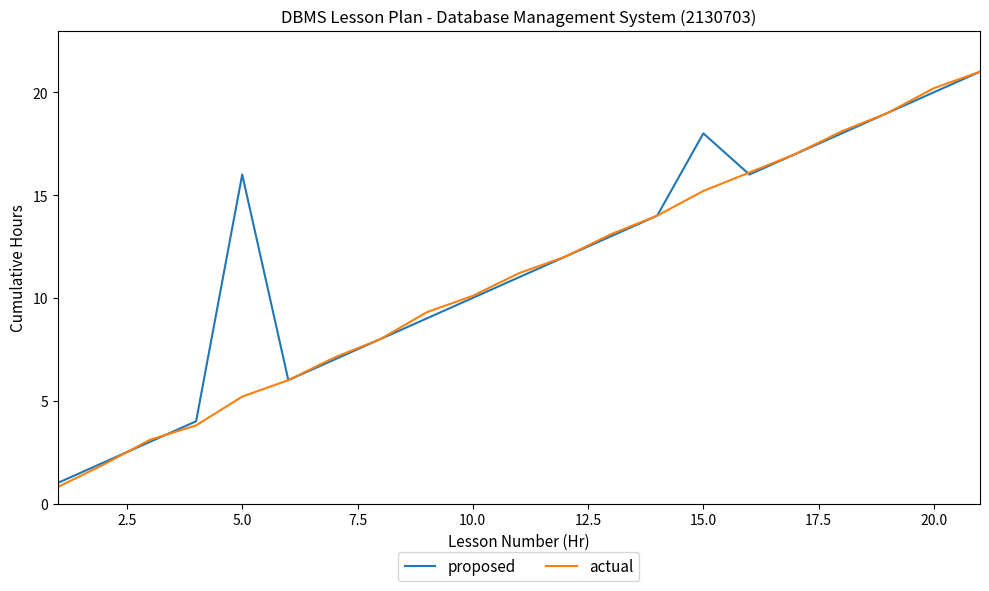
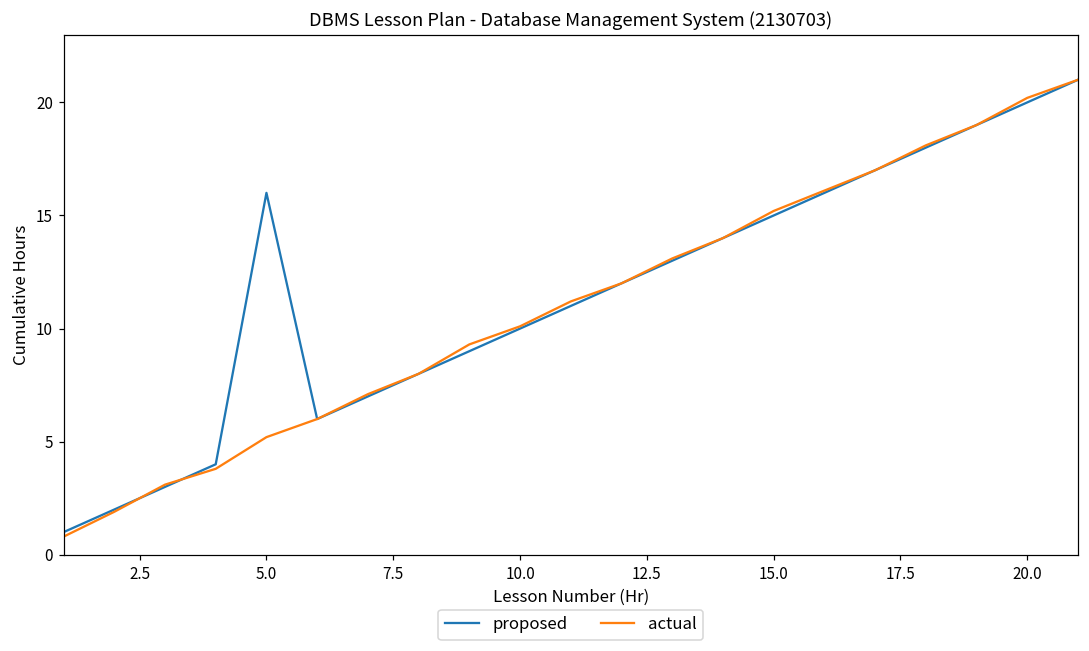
proposed, 15.0: 18 -> 15
